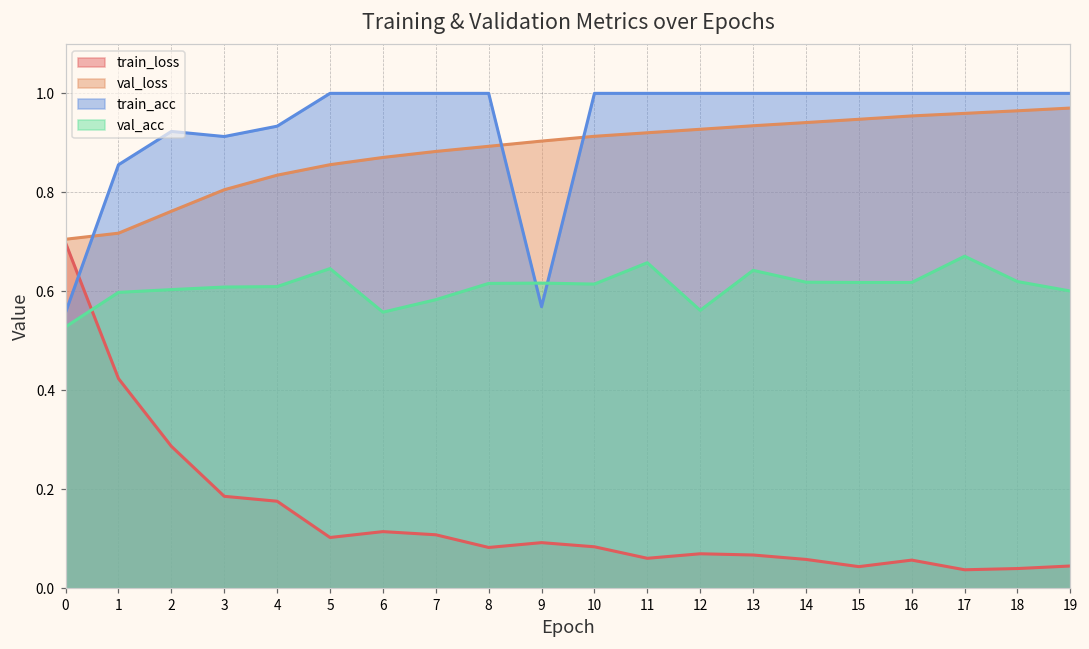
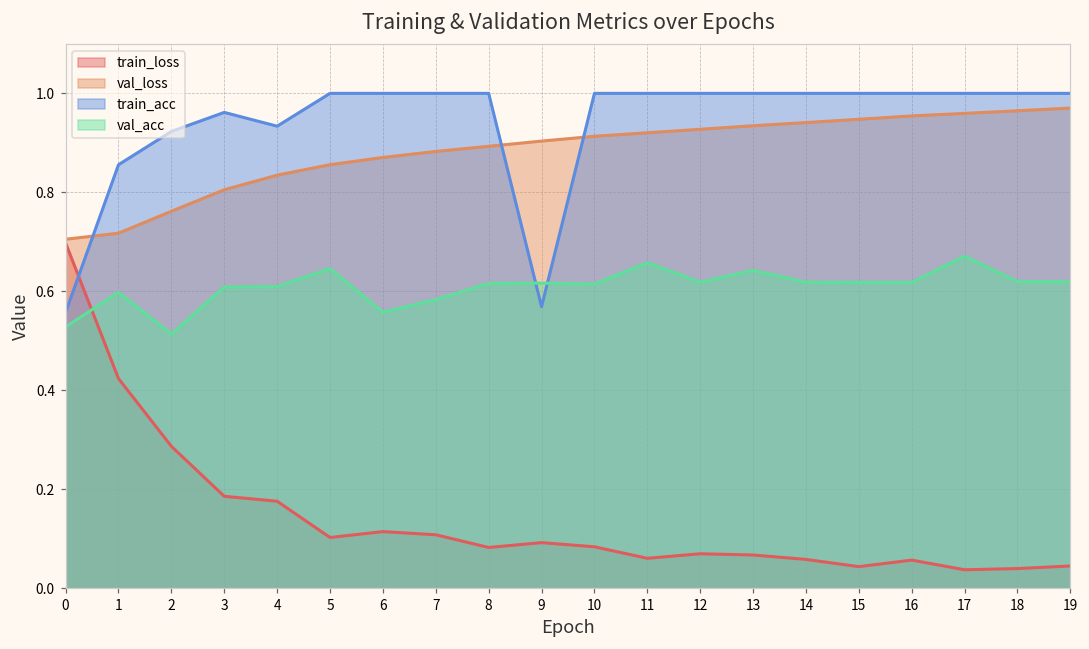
val_acc, 2: 0.60 -> 0.51
train_acc, 3: 0.91 -> 0.96
val_acc, 12: 0.56 -> 0.62
val_acc, 19: 0.60 -> 0.62
